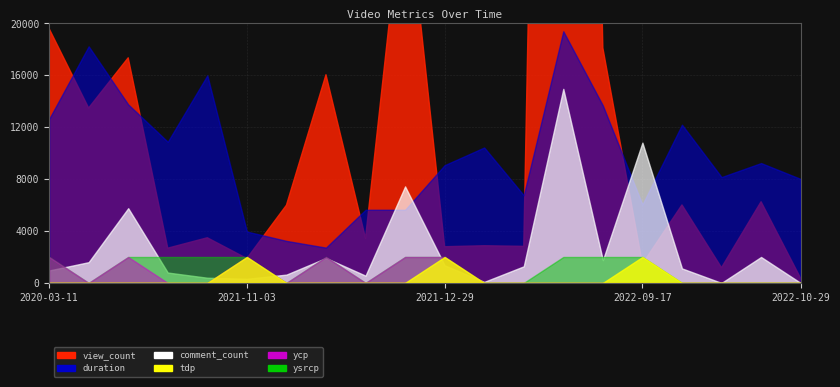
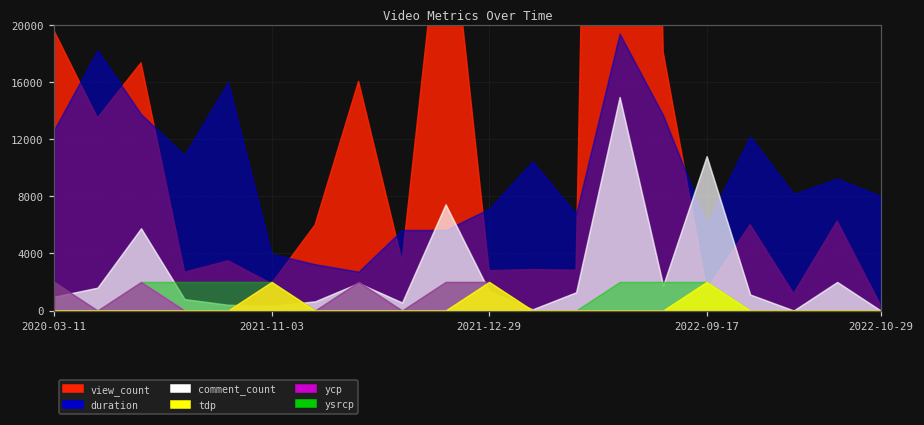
duration, 2021-12-29: 9100 -> 7100
